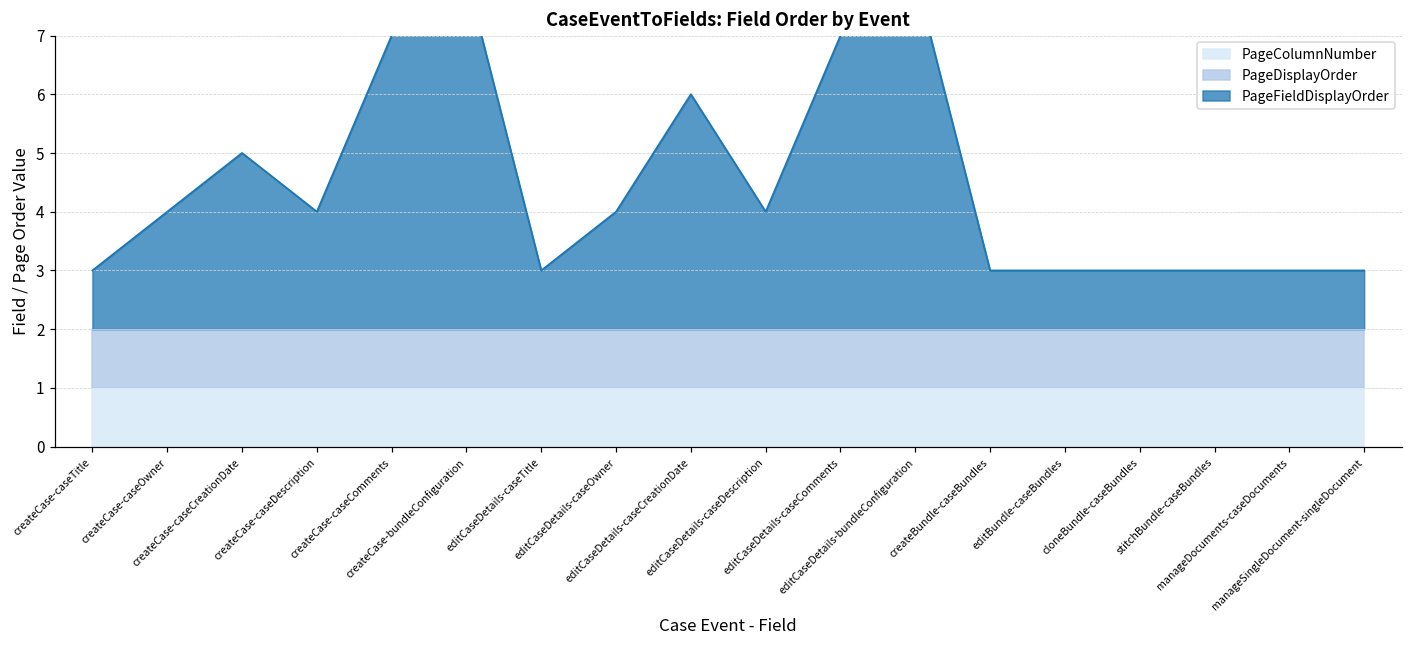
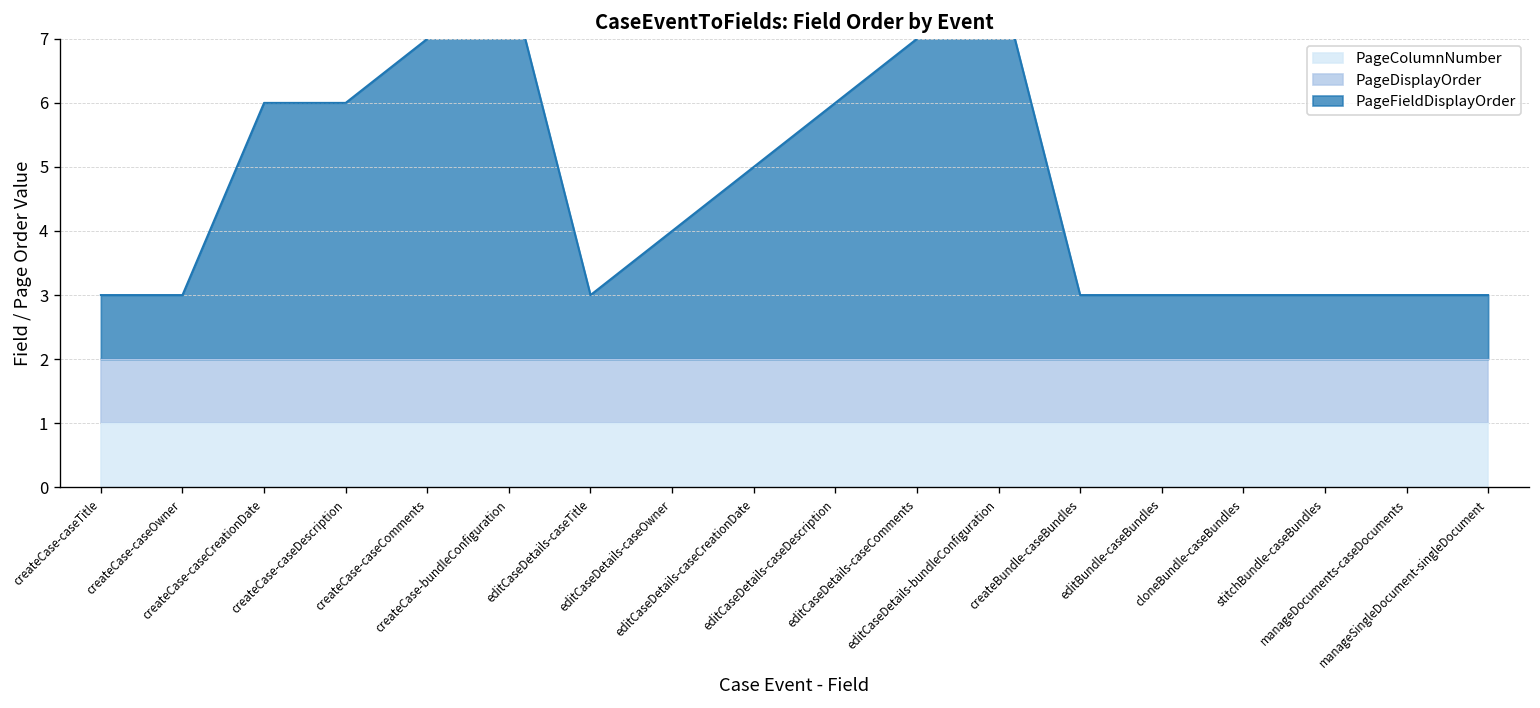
PageFieldDisplayOrder, createCase-caseOwner: 4.0 -> 3.0
PageFieldDisplayOrder, createCase-caseCreationDate: 5.0 -> 6.0
PageFieldDisplayOrder, createCase-caseDescription: 4.0 -> 6.0
PageFieldDisplayOrder, editCaseDetails-caseCreationDate: 6.0 -> 5.0
PageFieldDisplayOrder, editCaseDetails-caseDescription: 4.0 -> 6.0
